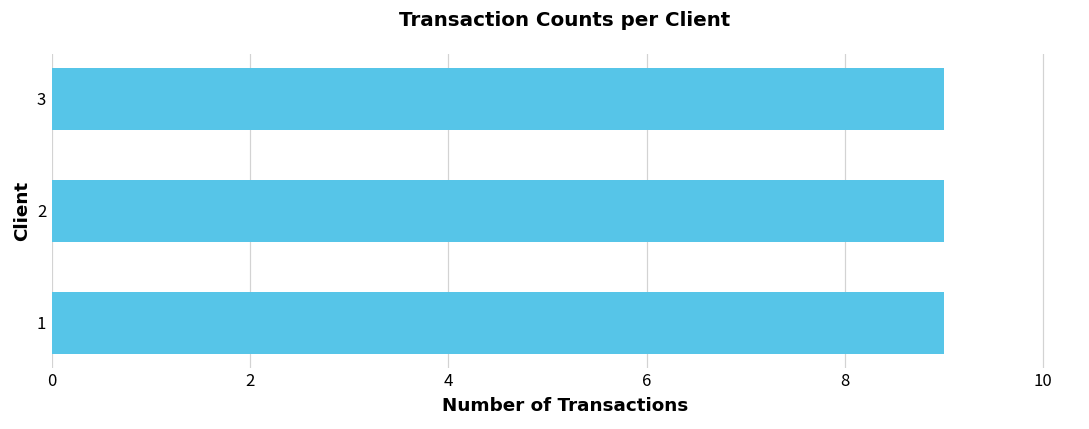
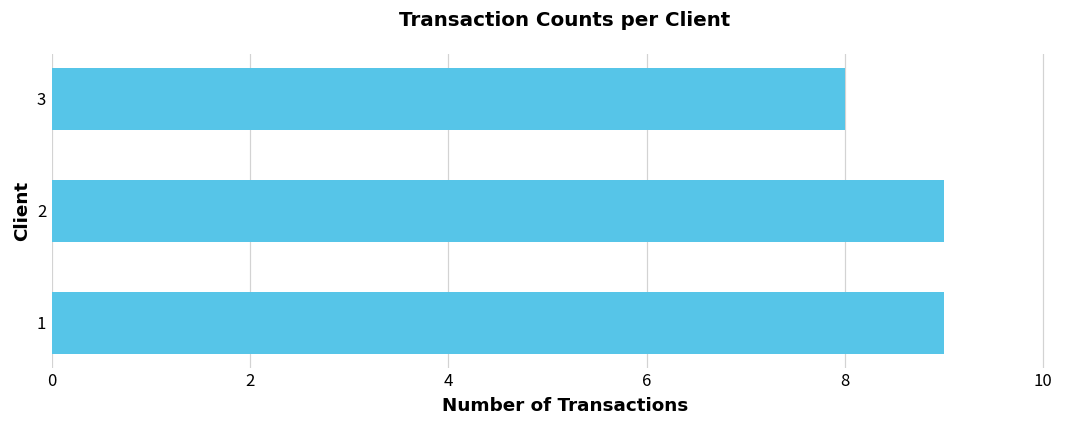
3: 9 -> 8
